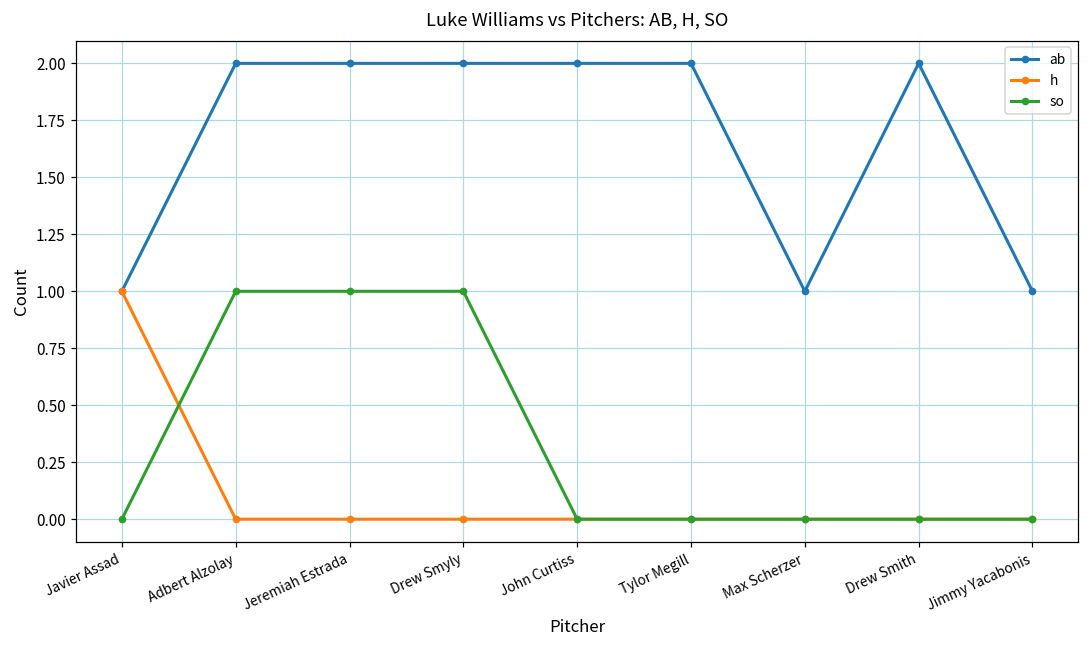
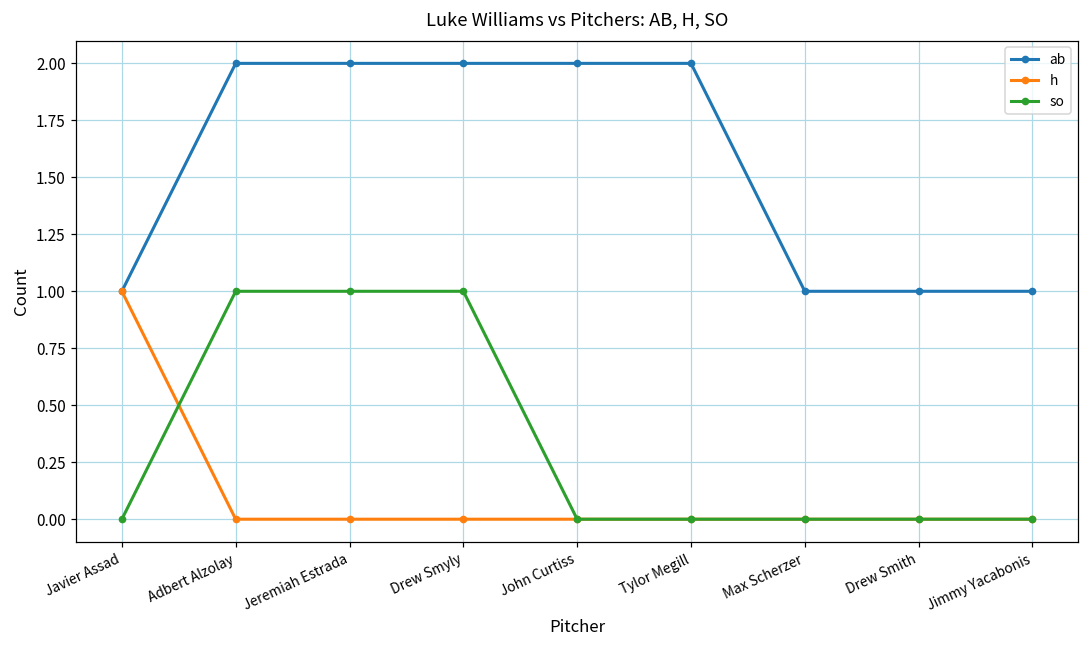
ab, Drew Smith: 2 -> 1
